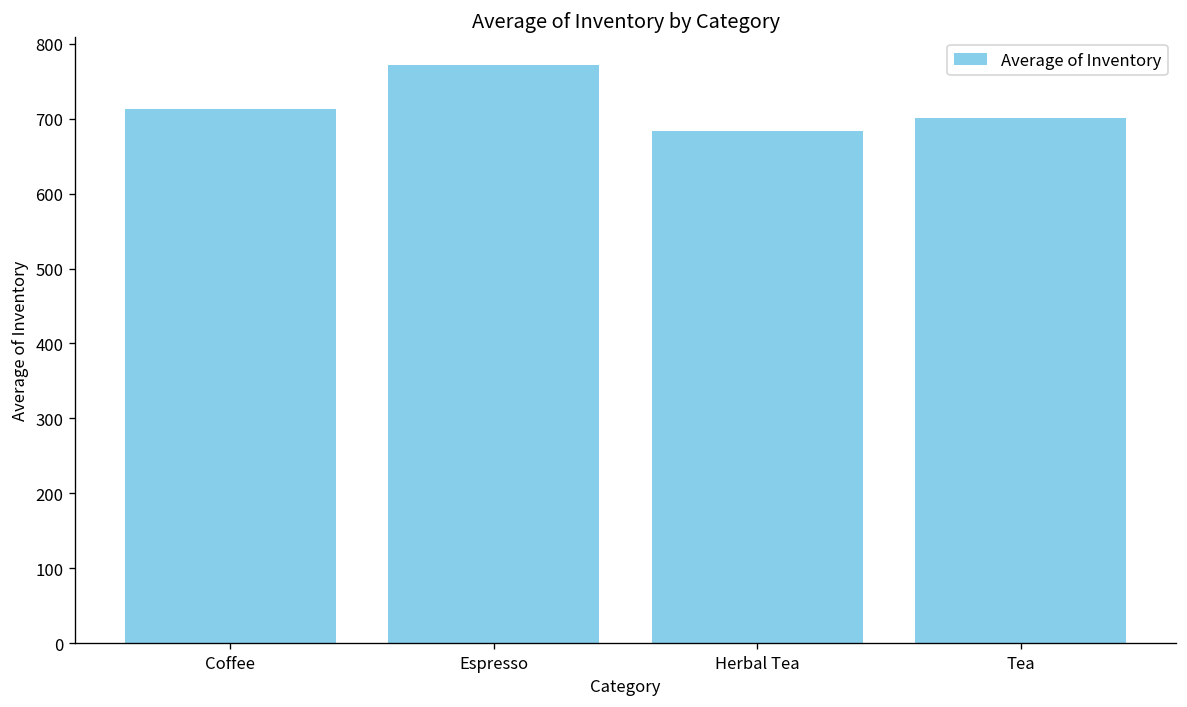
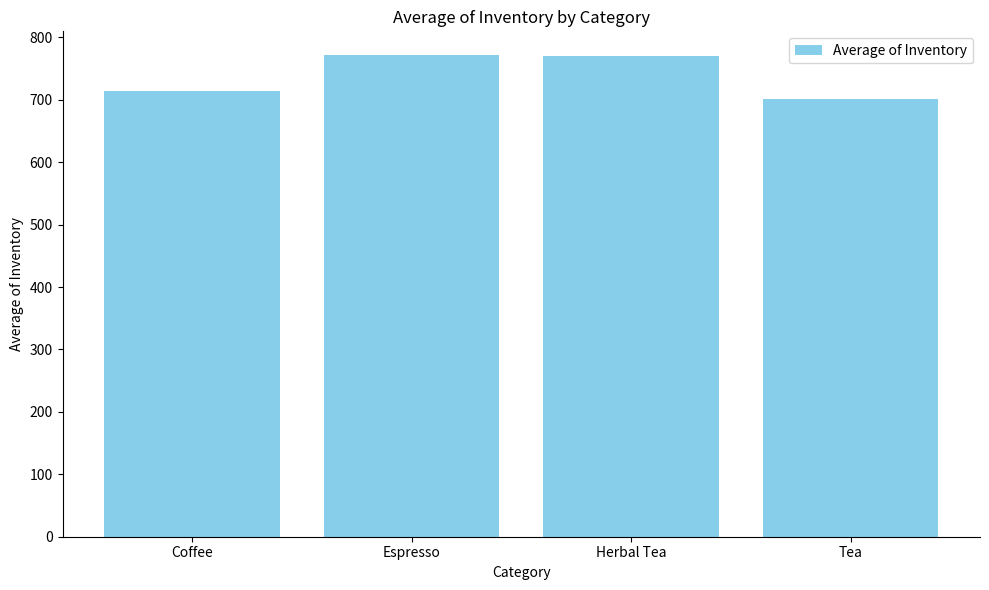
Herbal Tea: 680 -> 770
